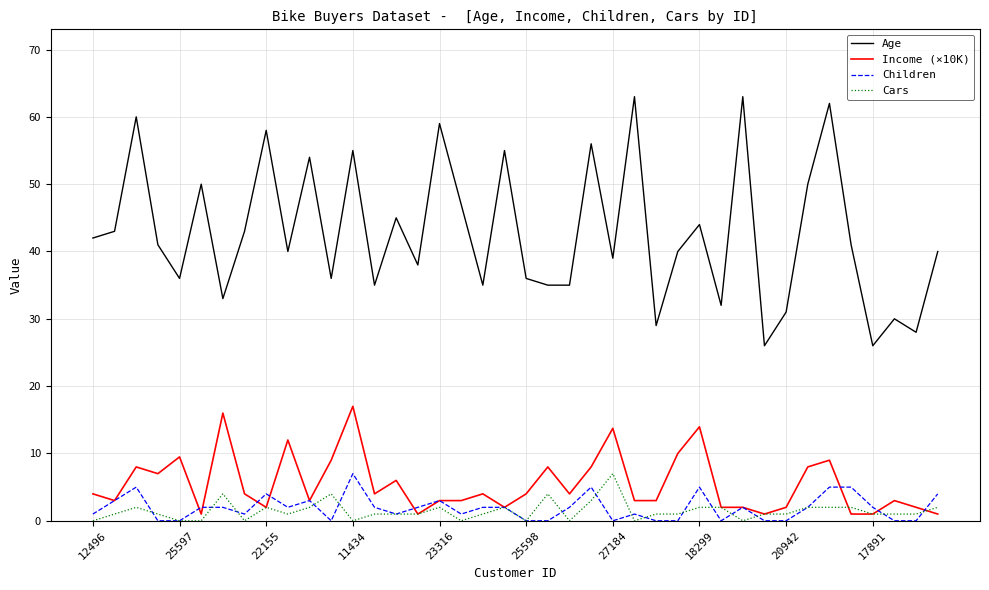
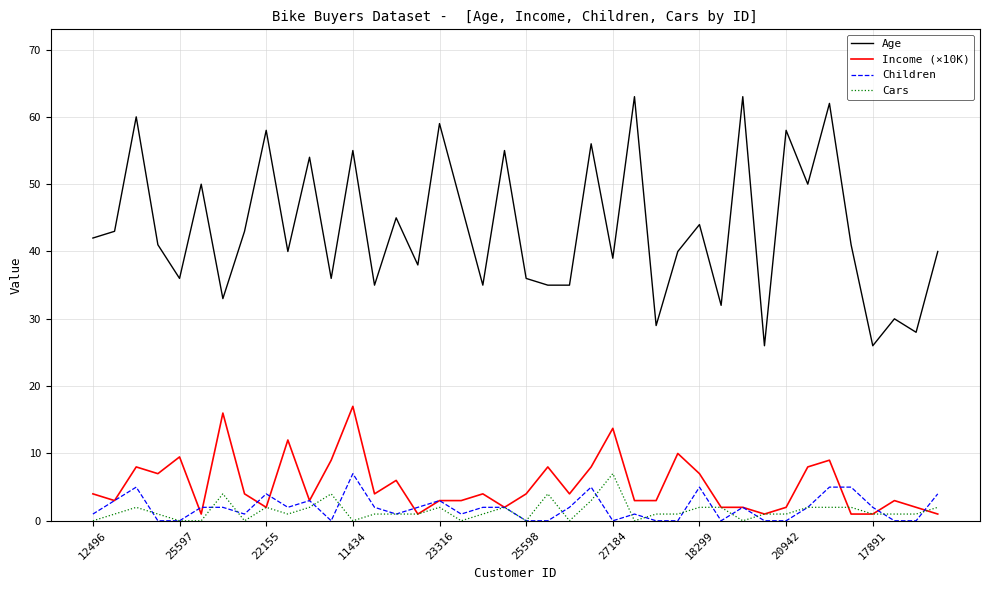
Income (×10K), 18299: 14 -> 7
Age, 20942: 31 -> 58
